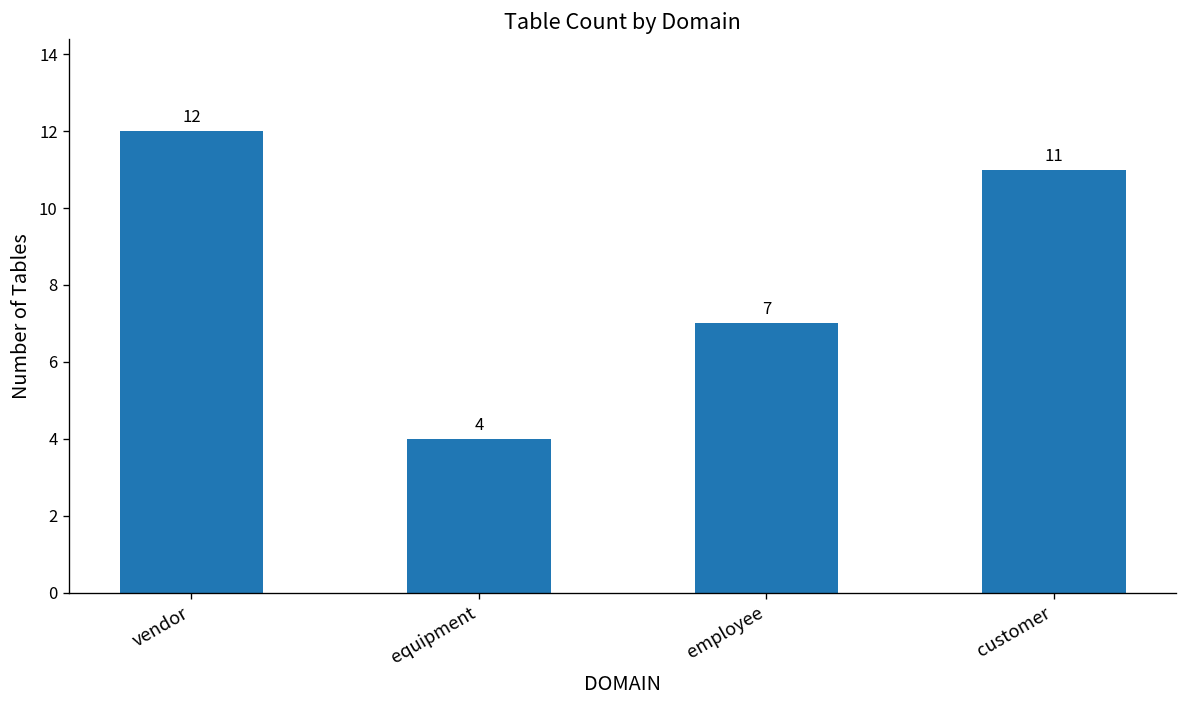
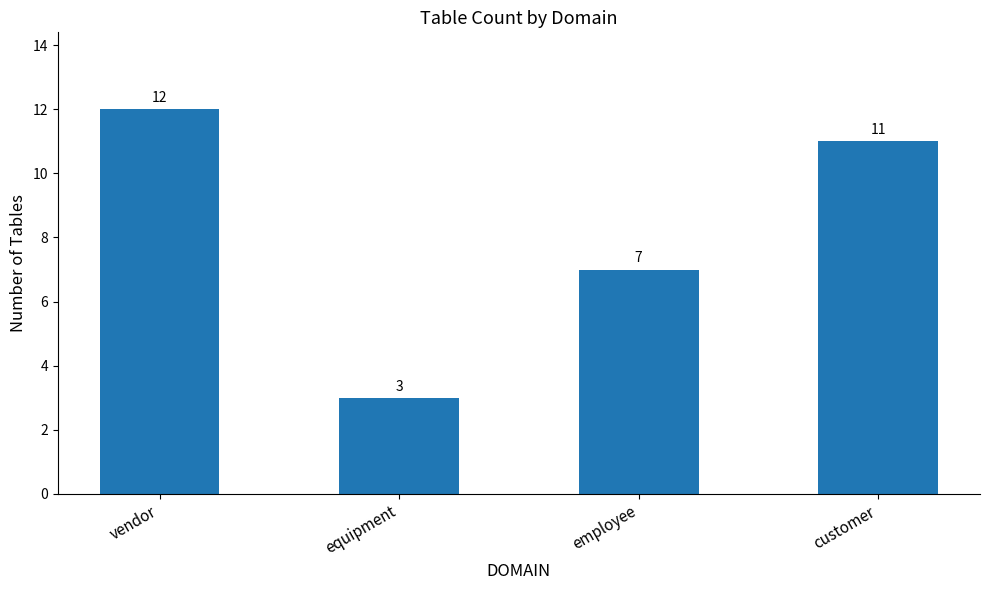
equipment: 4 -> 3
